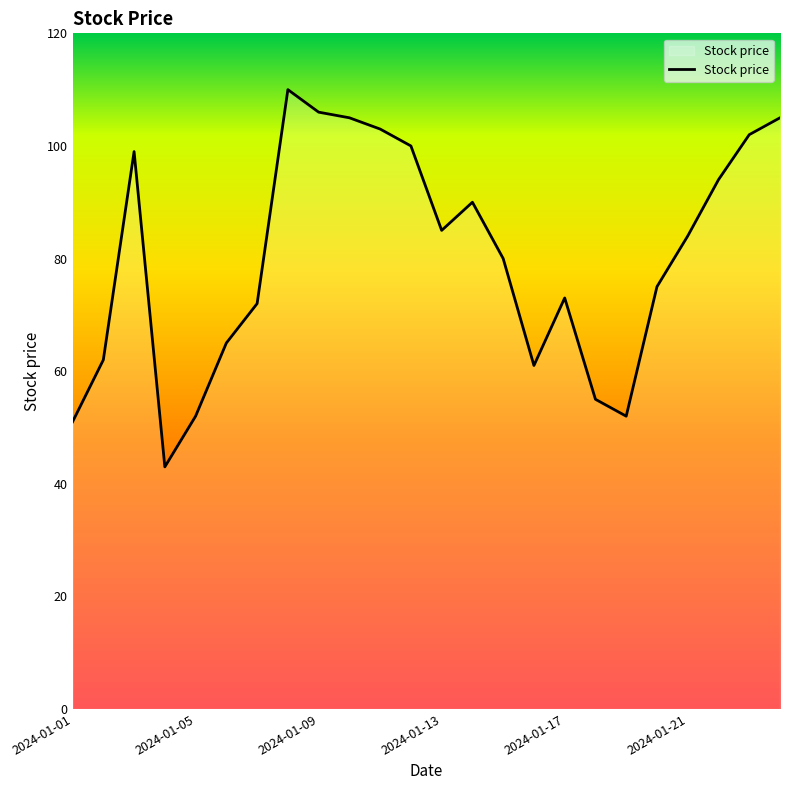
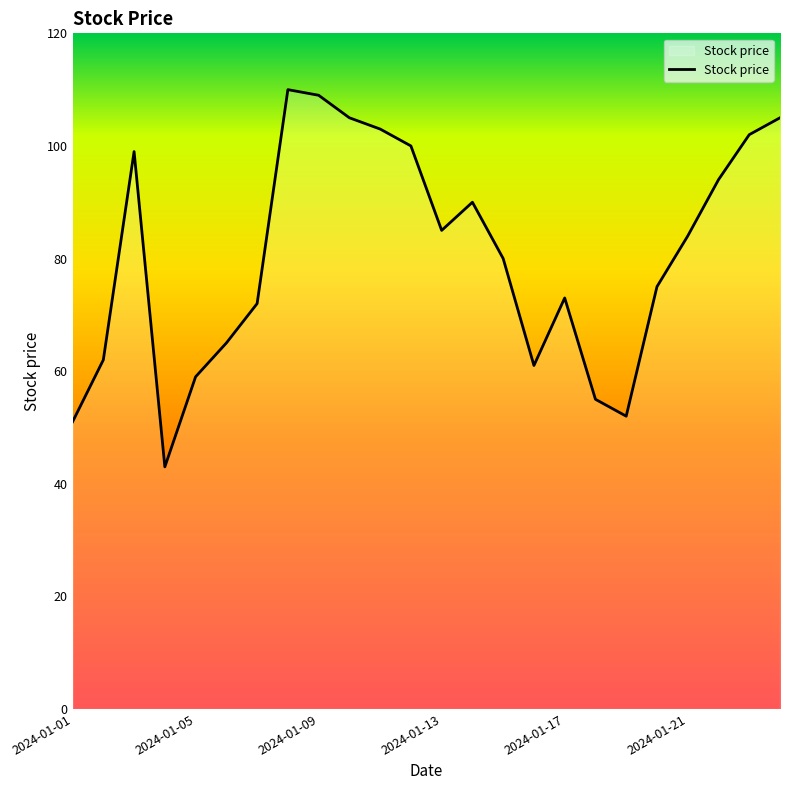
2024-01-05: 52 -> 59
2024-01-09: 106 -> 109
